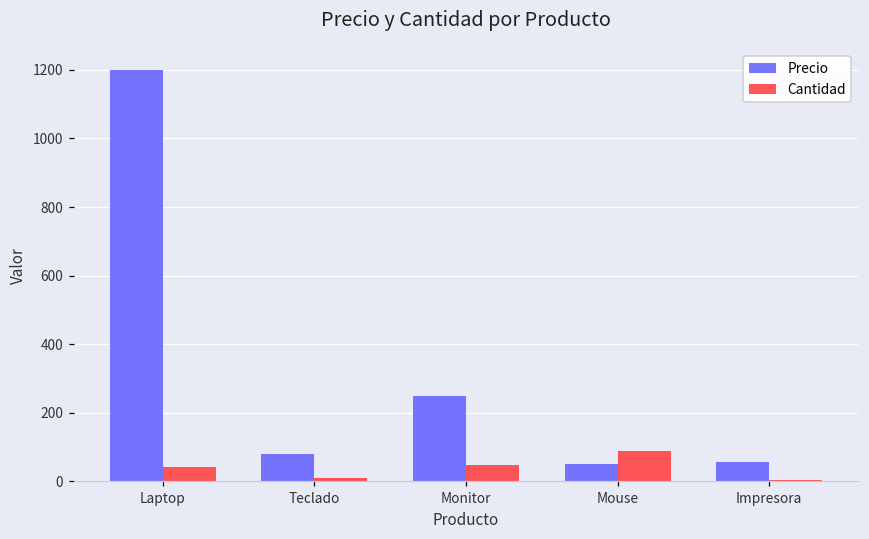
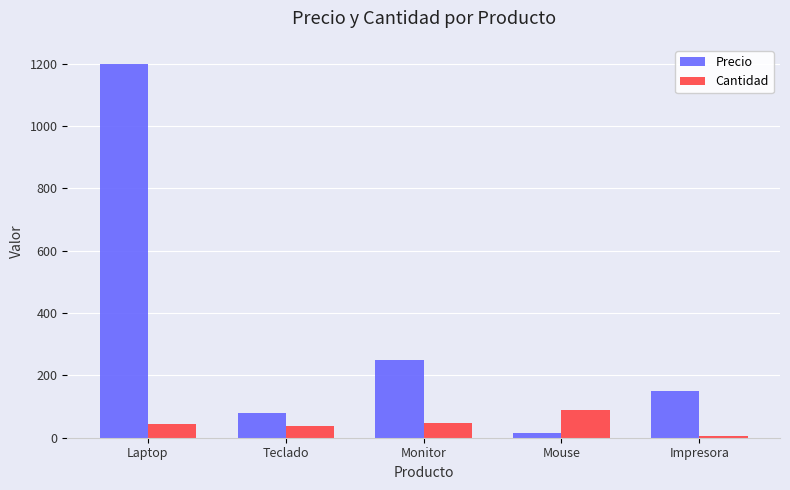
Cantidad, Teclado: 10 -> 40
Precio, Mouse: 50 -> 20
Precio, Impresora: 60 -> 150
